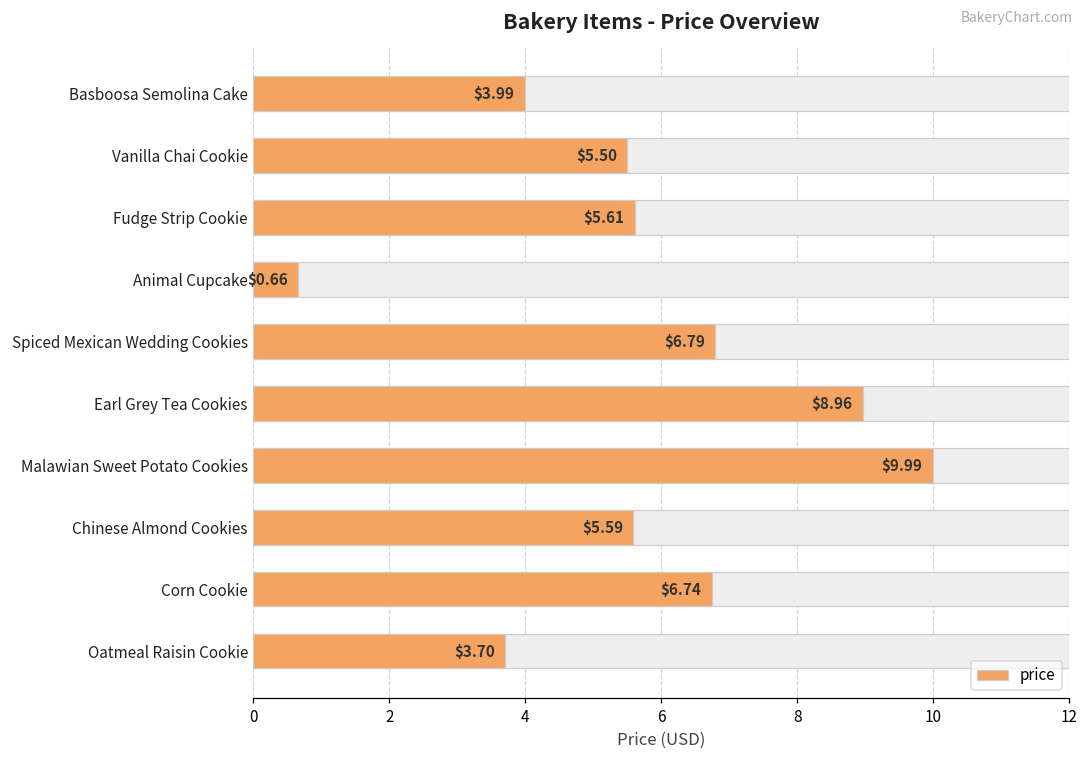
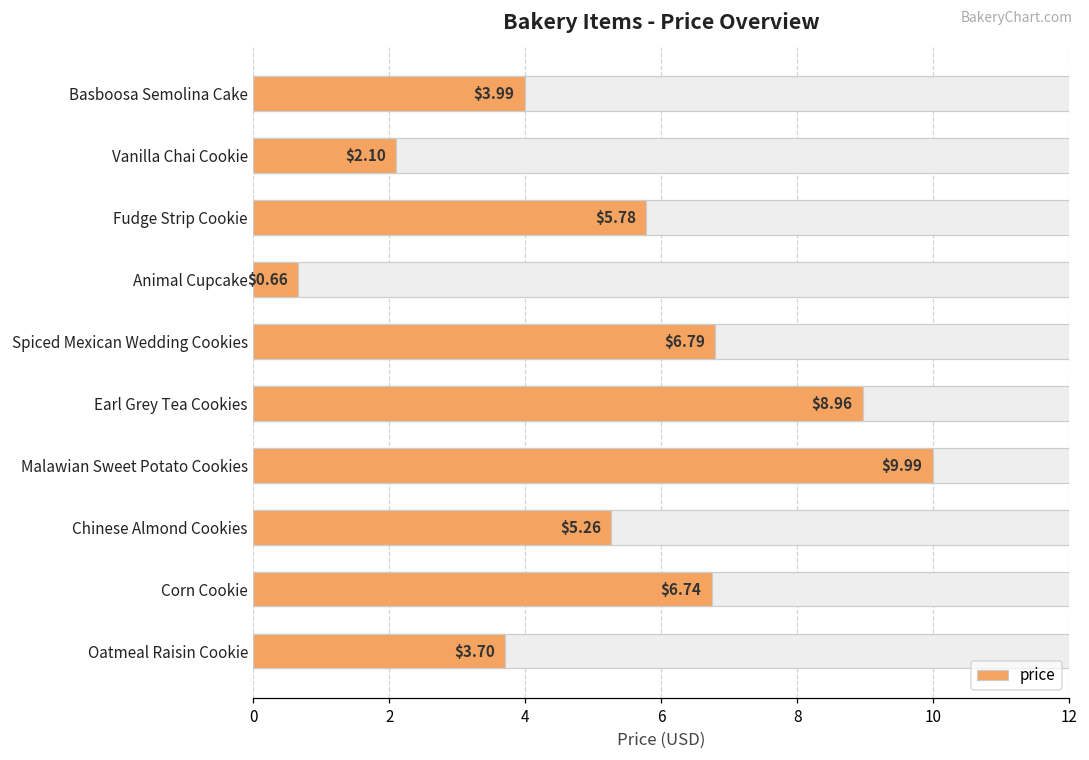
price, Vanilla Chai Cookie: $5.50 -> $2.10
price, Fudge Strip Cookie: $5.61 -> $5.78
price, Chinese Almond Cookies: $5.59 -> $5.26
